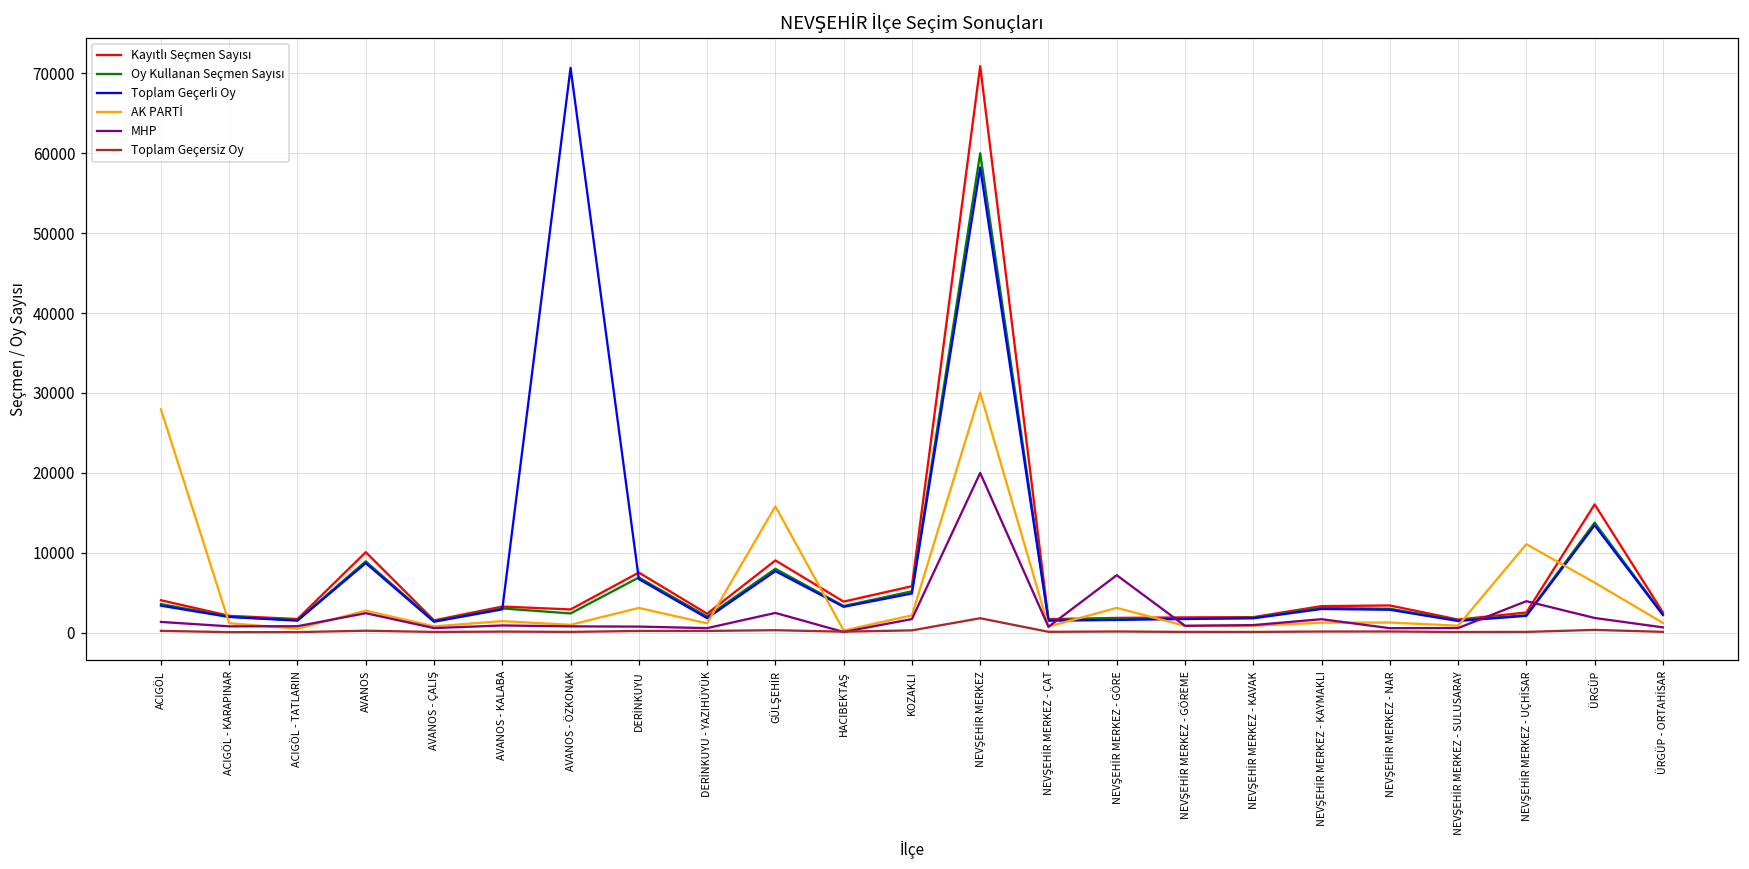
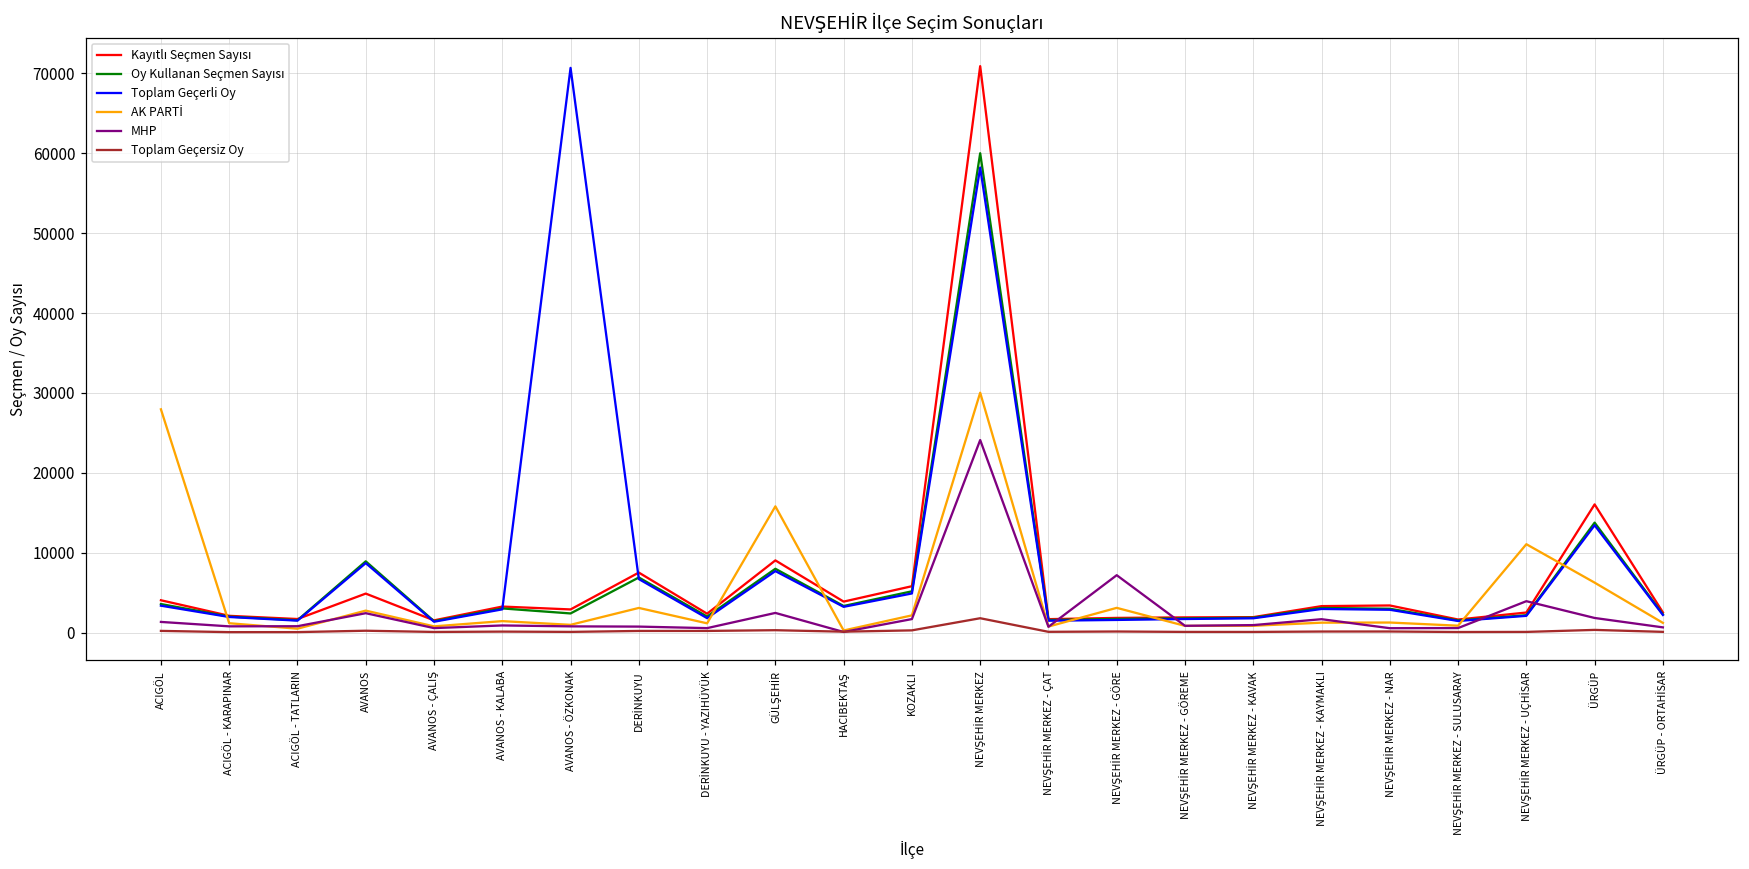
Kayıtlı Seçmen Sayısı, AVANOS: 10000 -> 5000
MHP, NEVŞEHİR MERKEZ: 20000 -> 24000
